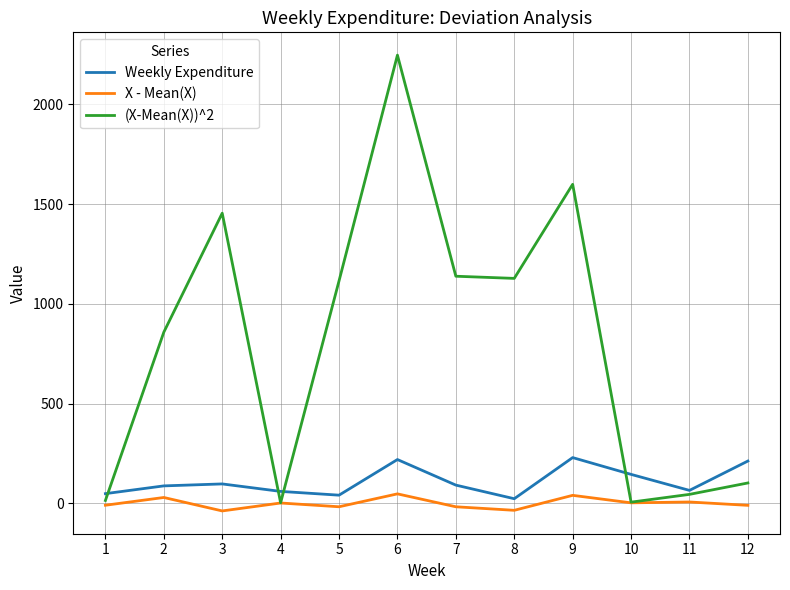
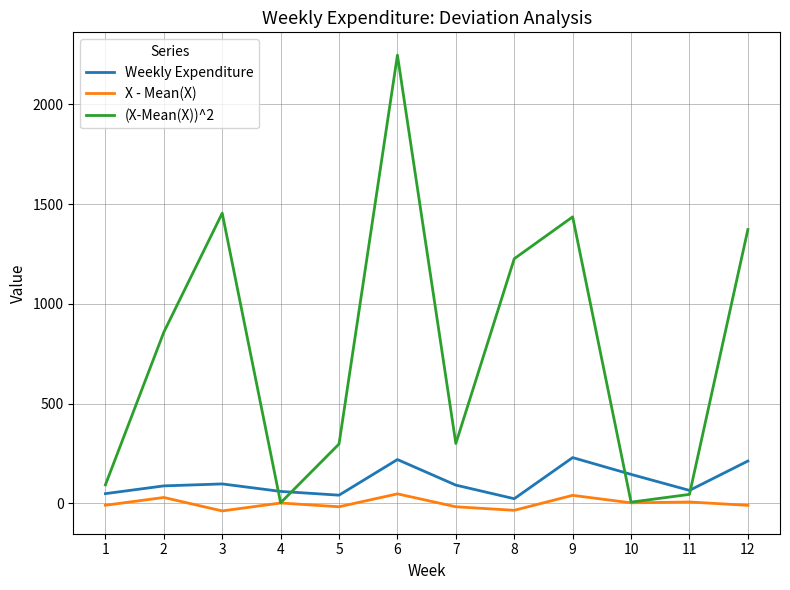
(X-Mean(X))^2, 1: 10 -> 90
(X-Mean(X))^2, 5: 1110 -> 300
(X-Mean(X))^2, 7: 1140 -> 300
(X-Mean(X))^2, 8: 1130 -> 1230
(X-Mean(X))^2, 9: 1600 -> 1440
(X-Mean(X))^2, 12: 100 -> 1370
